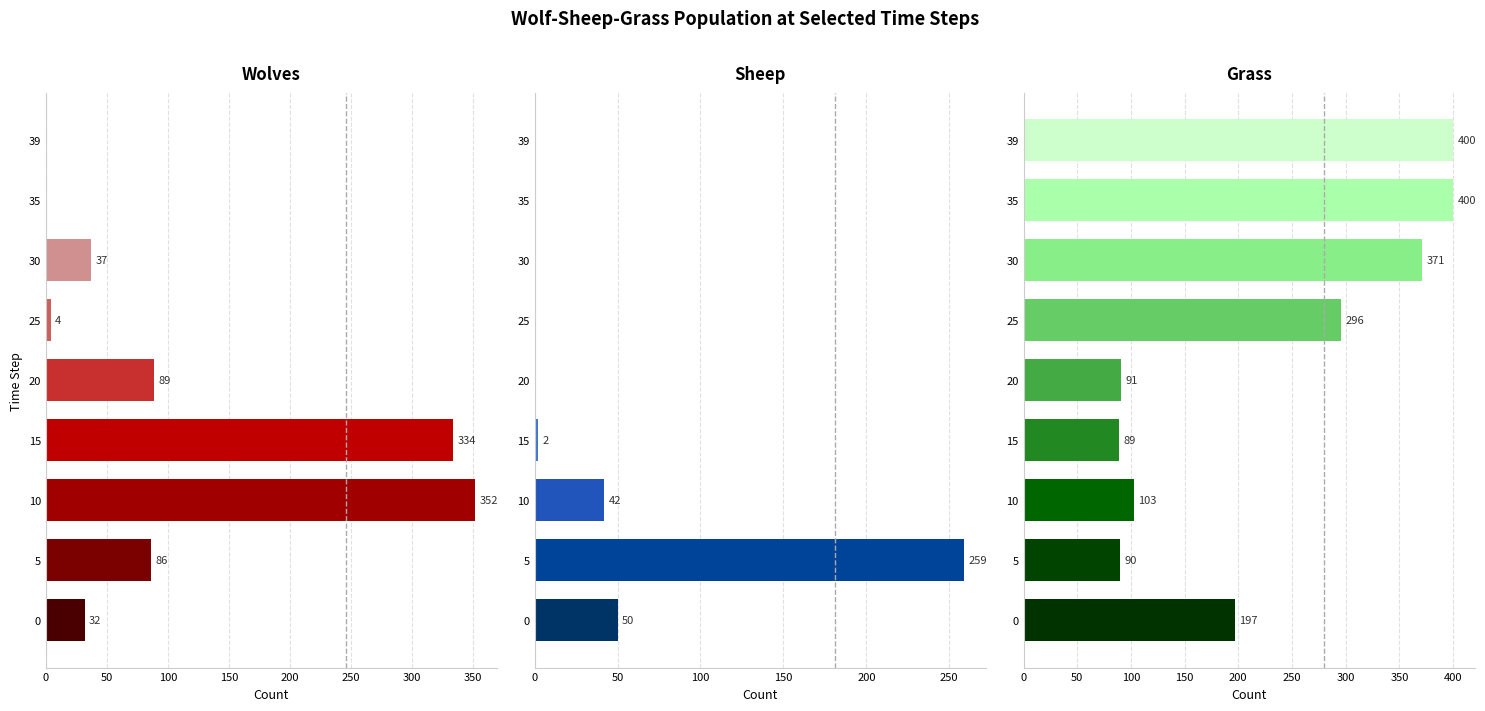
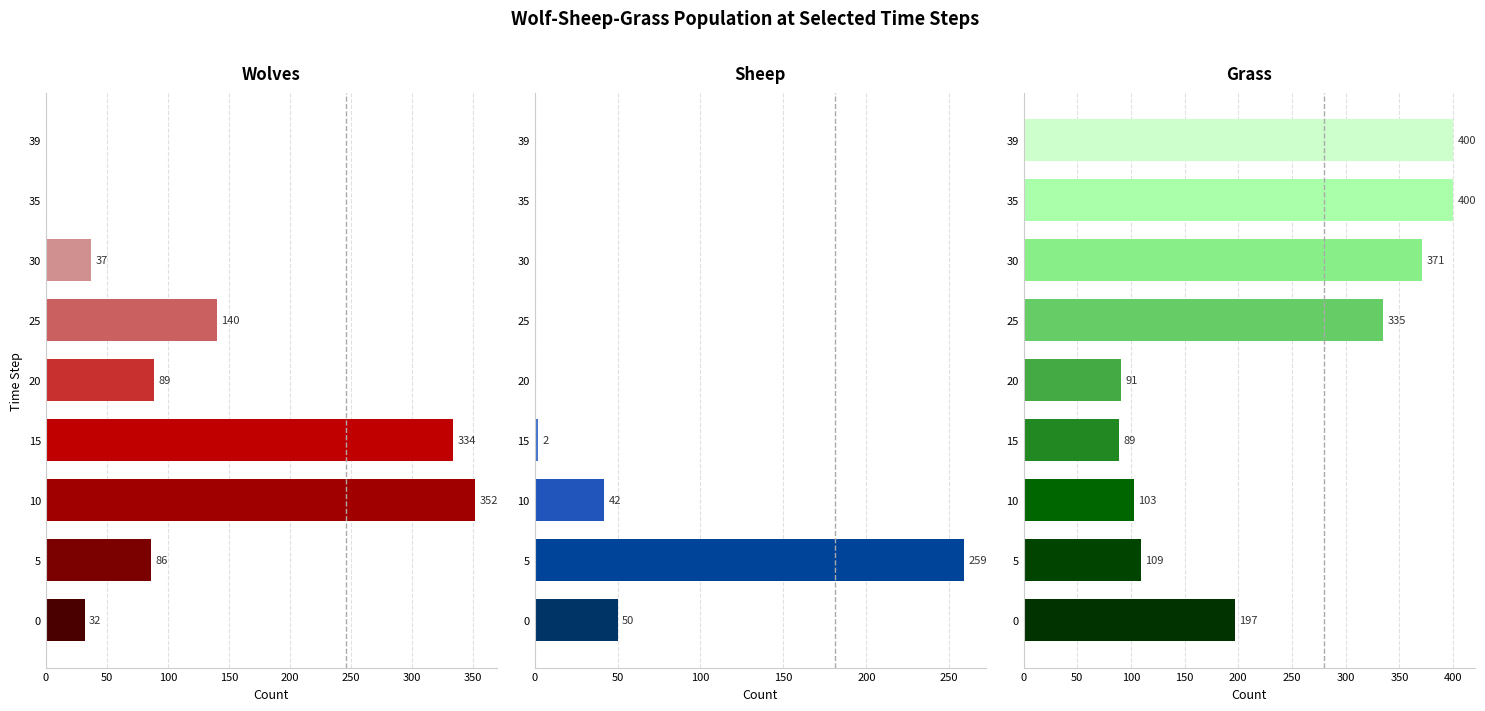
Wolves, 25: 4 -> 140
Grass, 25: 296 -> 335
Grass, 5: 90 -> 109
